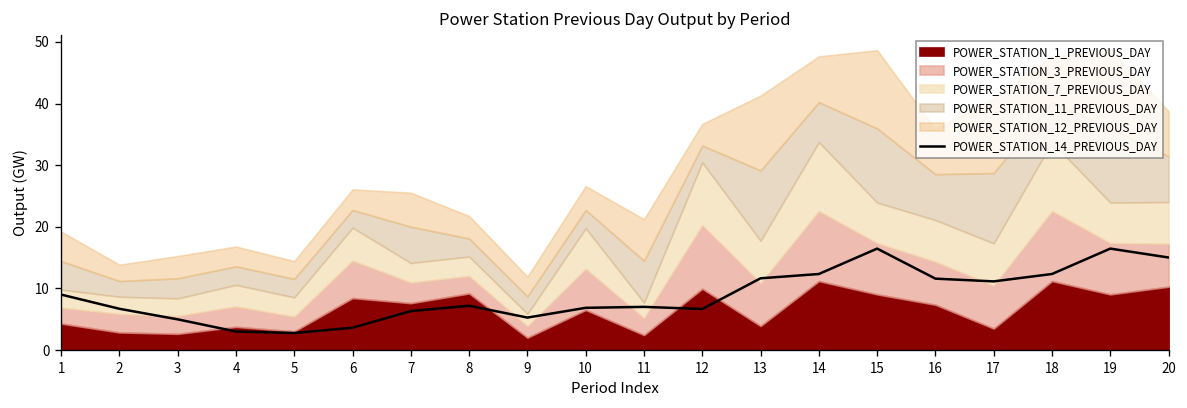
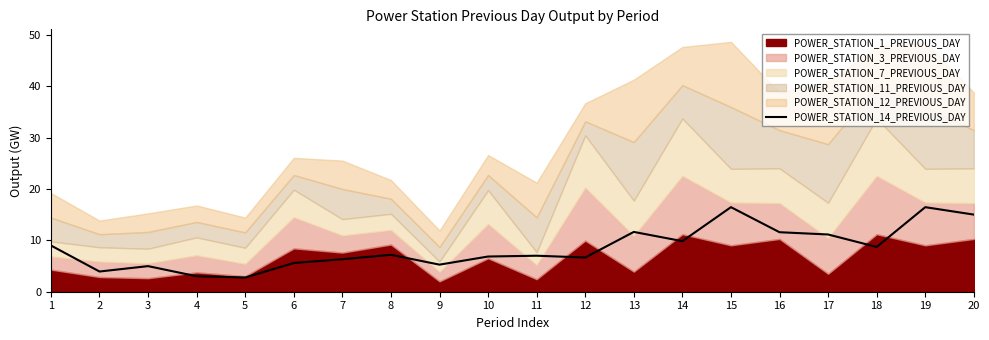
POWER_STATION_14_PREVIOUS_DAY, 2: 7 -> 4
POWER_STATION_14_PREVIOUS_DAY, 6: 4 -> 6
POWER_STATION_14_PREVIOUS_DAY, 14: 12 -> 10
POWER_STATION_1_PREVIOUS_DAY, 16: 7 -> 10
POWER_STATION_14_PREVIOUS_DAY, 18: 12 -> 9
